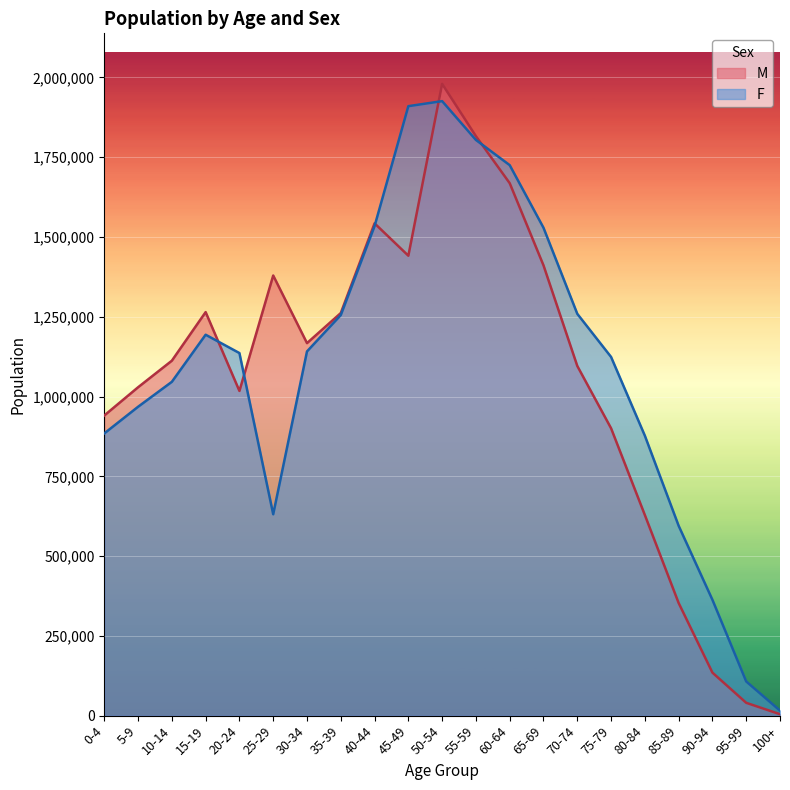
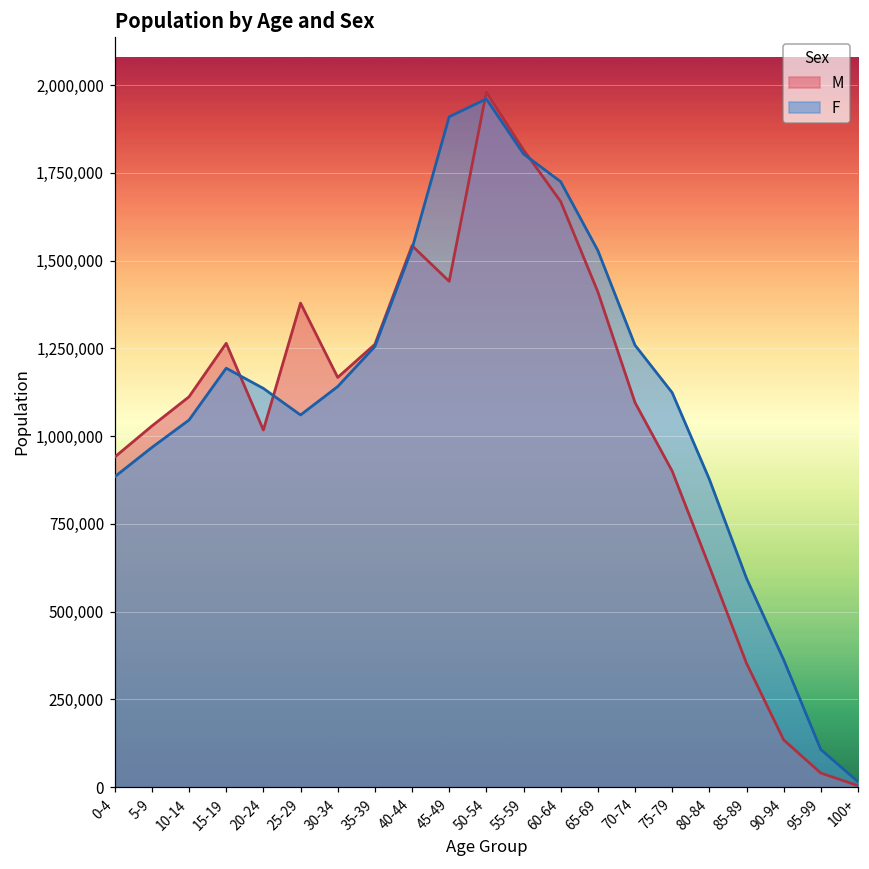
F, 25-29: 630,000 -> 1,060,000
F, 50-54: 1,930,000 -> 1,960,000
